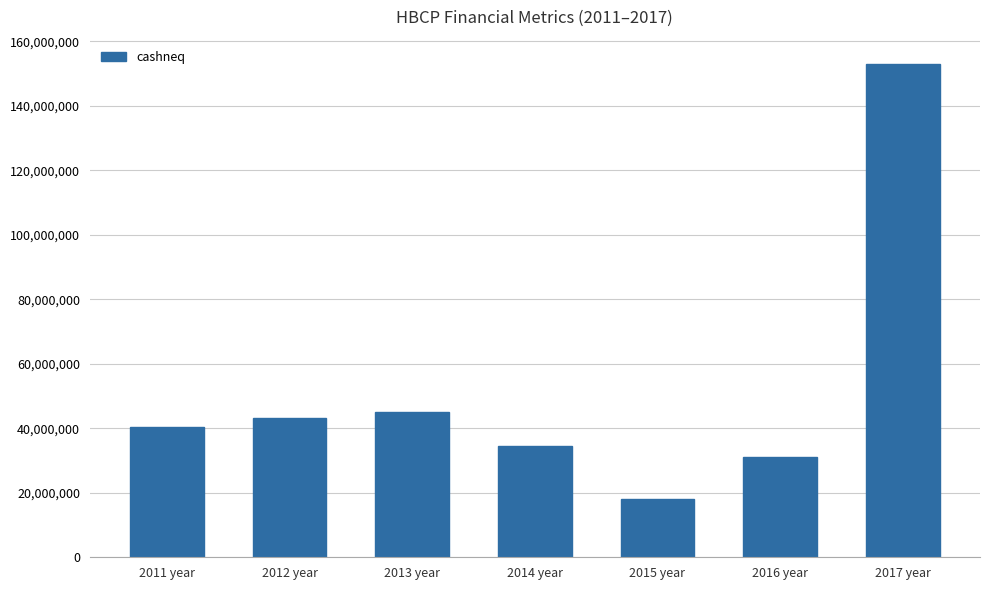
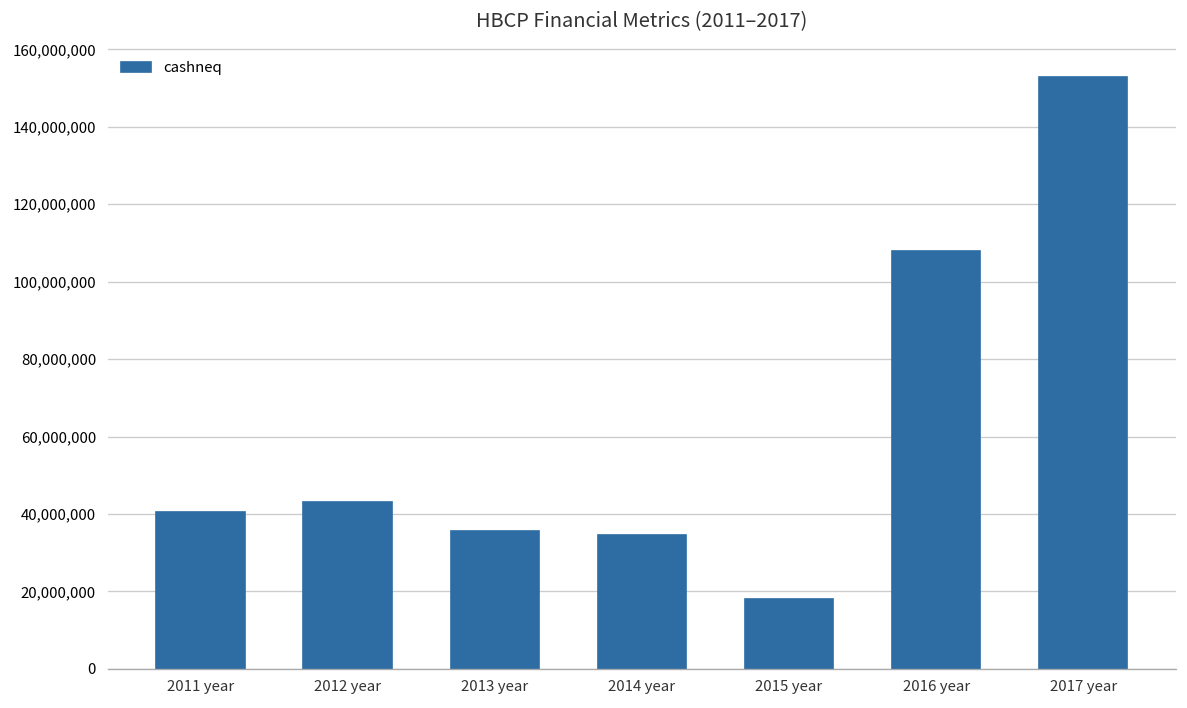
2013 year: 45,000,000 -> 36,000,000
2016 year: 31,000,000 -> 108,000,000
